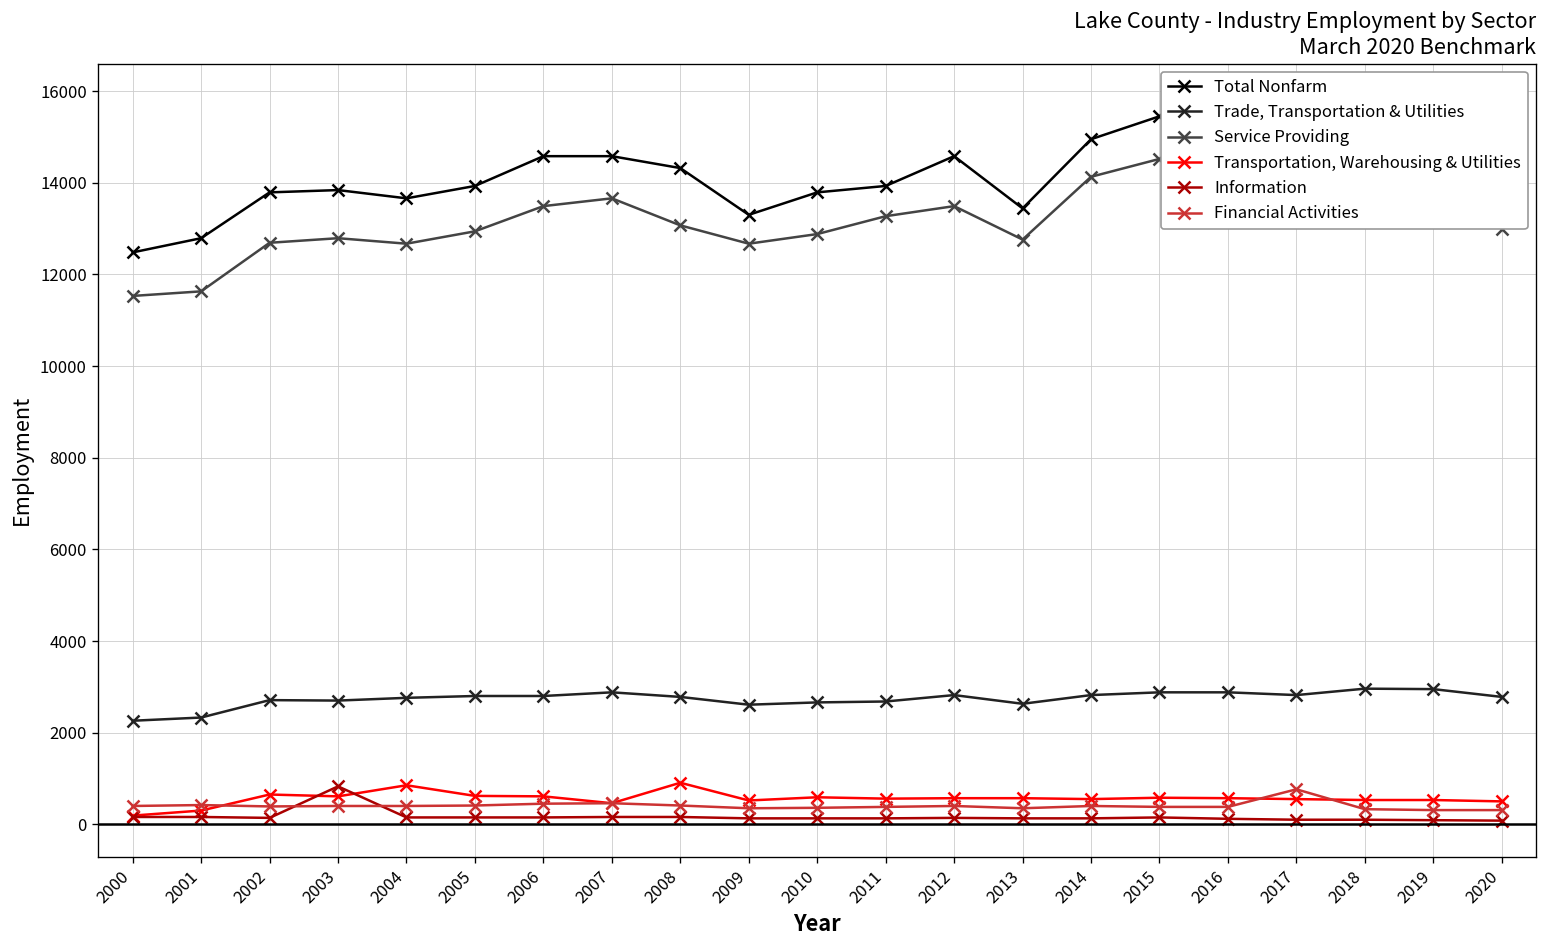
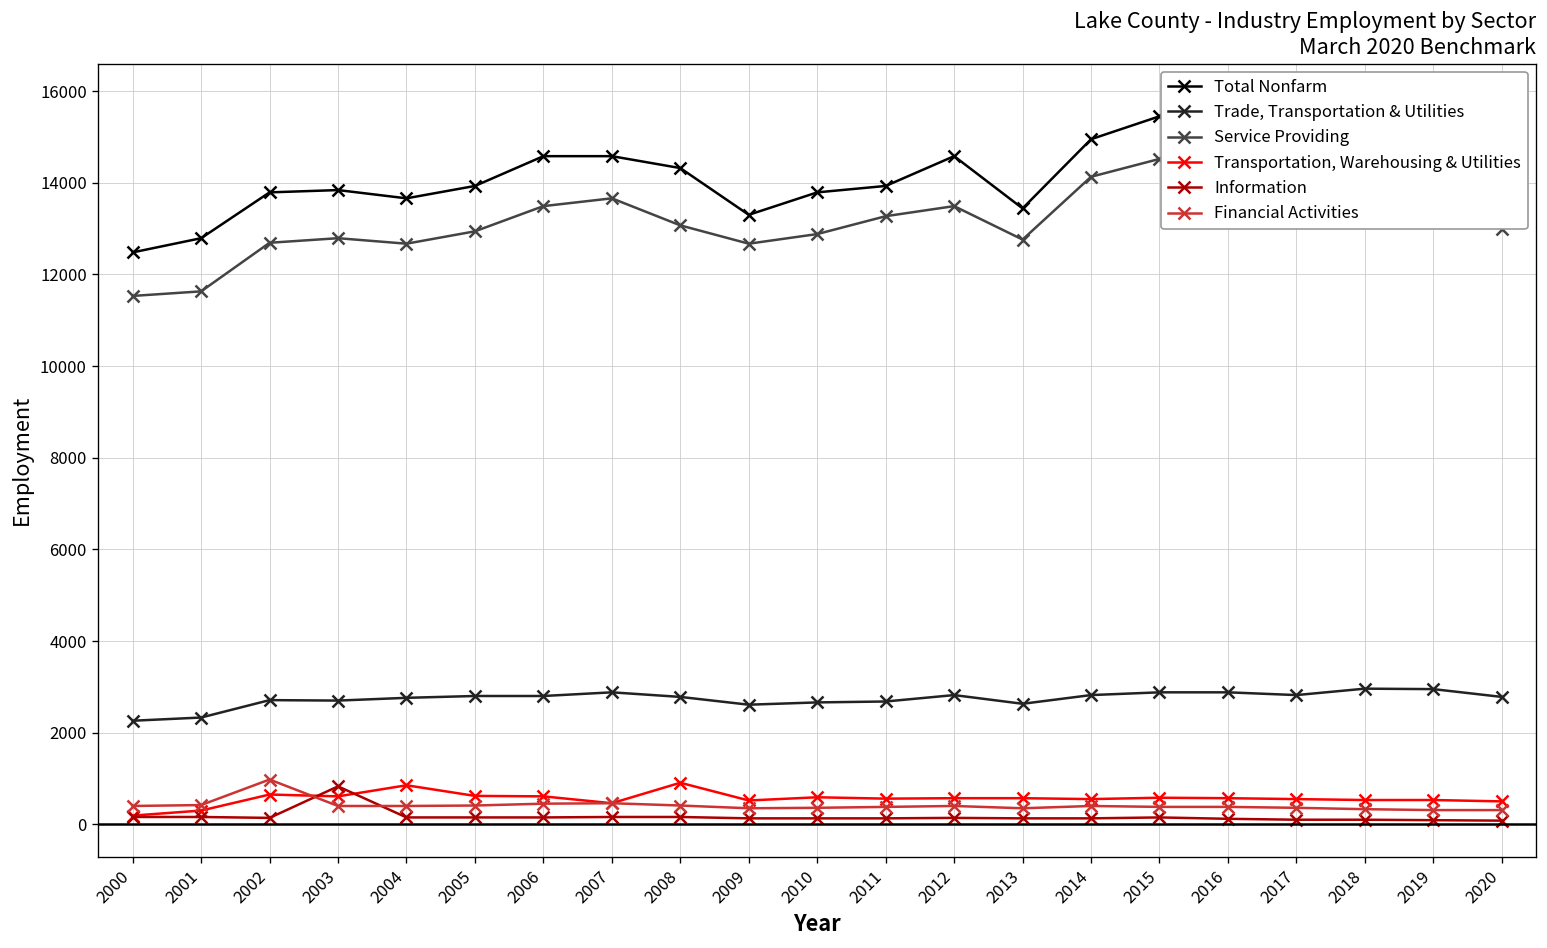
Financial Activities, 2002: 400 -> 1000
Financial Activities, 2017: 800 -> 400
